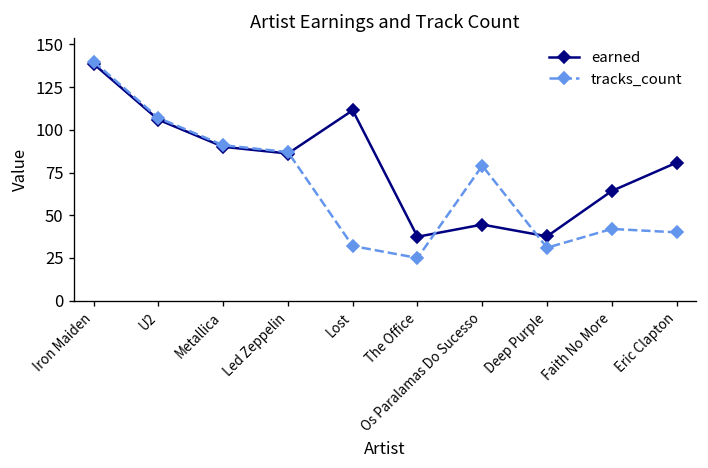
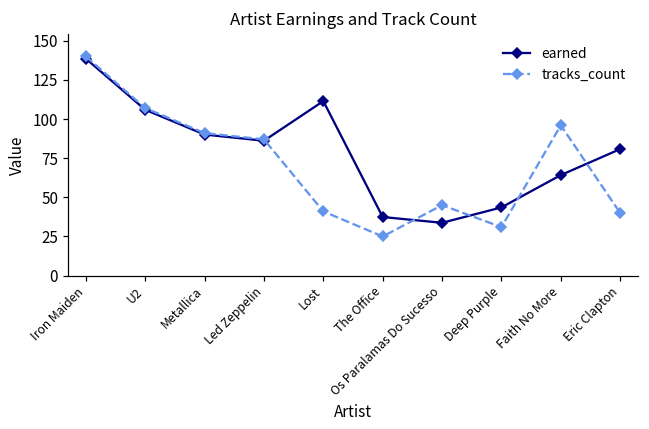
tracks_count, Lost: 32 -> 41
earned, Os Paralamas Do Sucesso: 45 -> 34
tracks_count, Os Paralamas Do Sucesso: 79 -> 45
earned, Deep Purple: 38 -> 44
tracks_count, Faith No More: 42 -> 96
